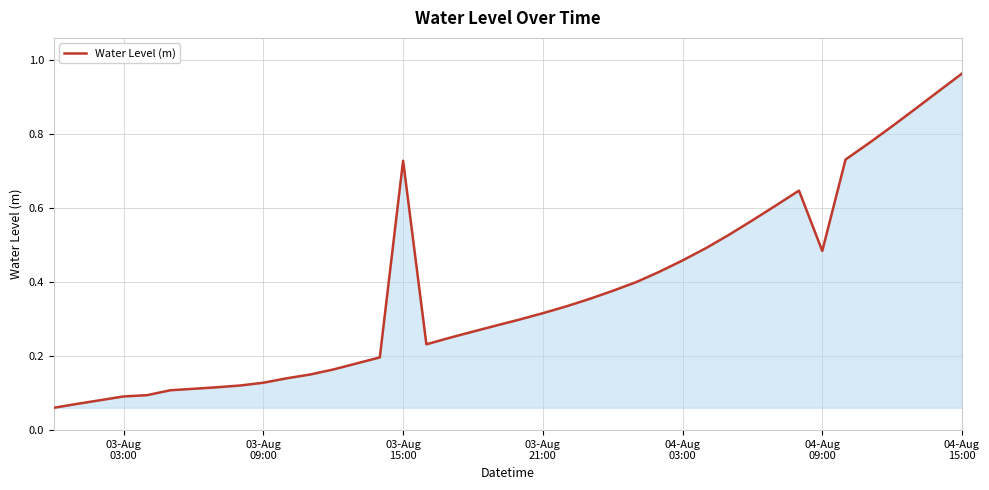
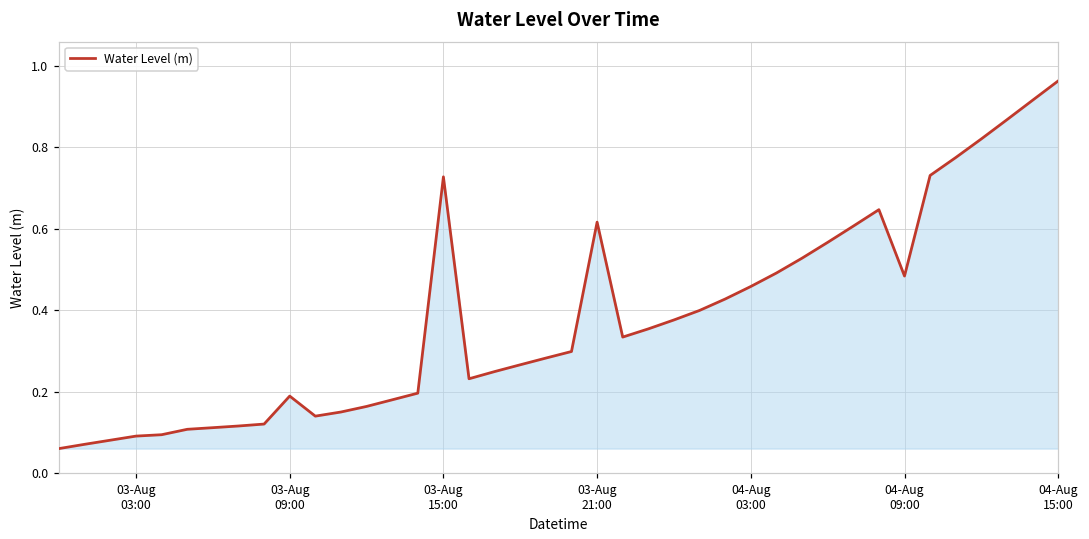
03-Aug 09:00: 0.13 -> 0.19
03-Aug 21:00: 0.32 -> 0.62
